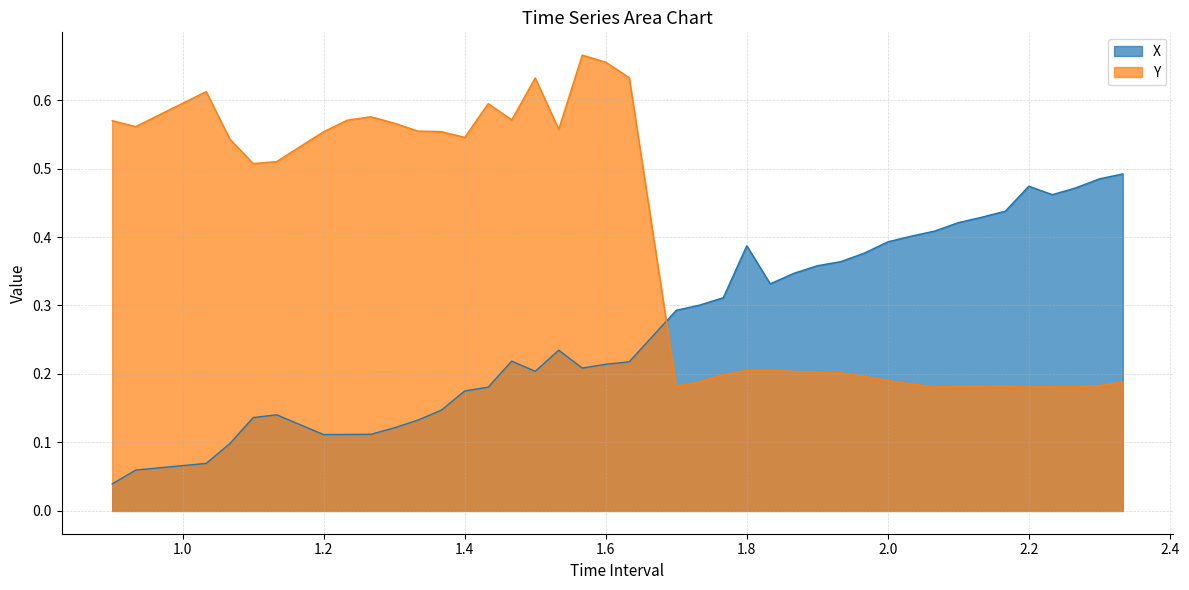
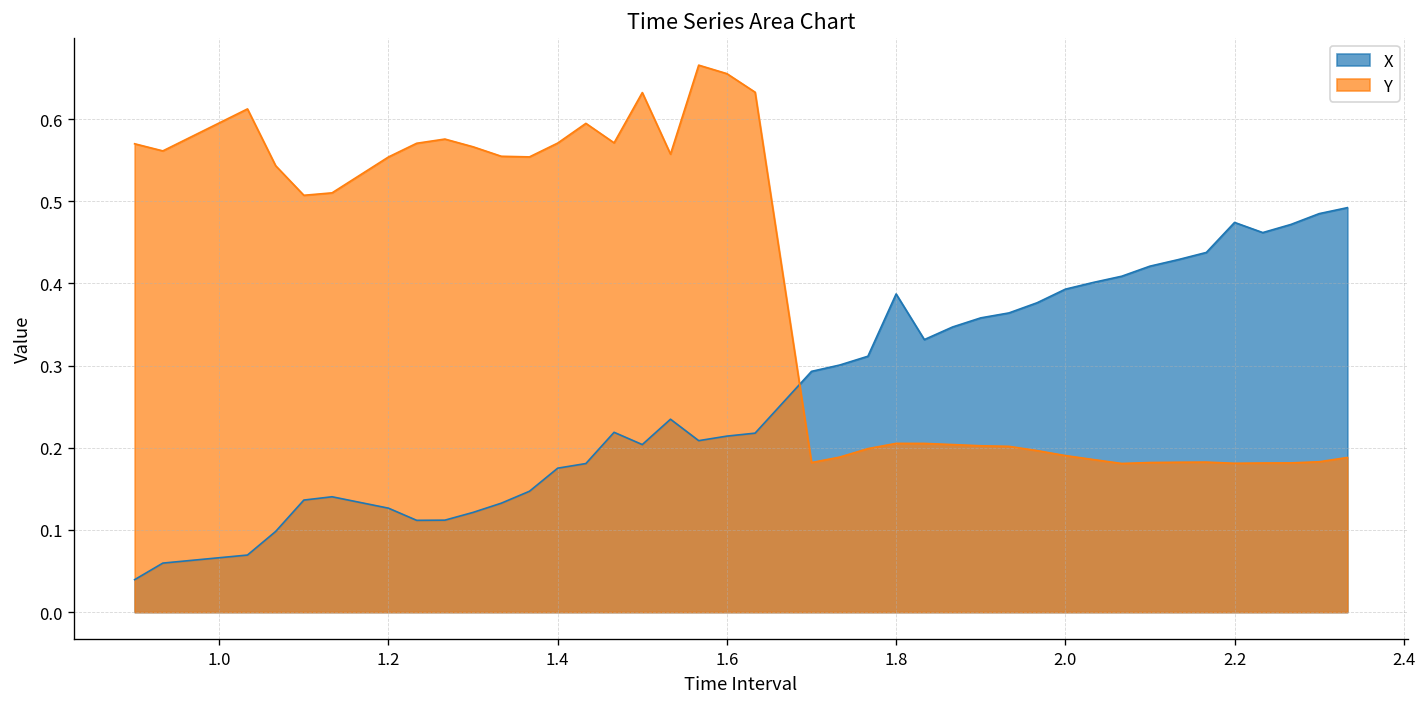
X, 1.2: 0.11 -> 0.13
Y, 1.4: 0.55 -> 0.57
